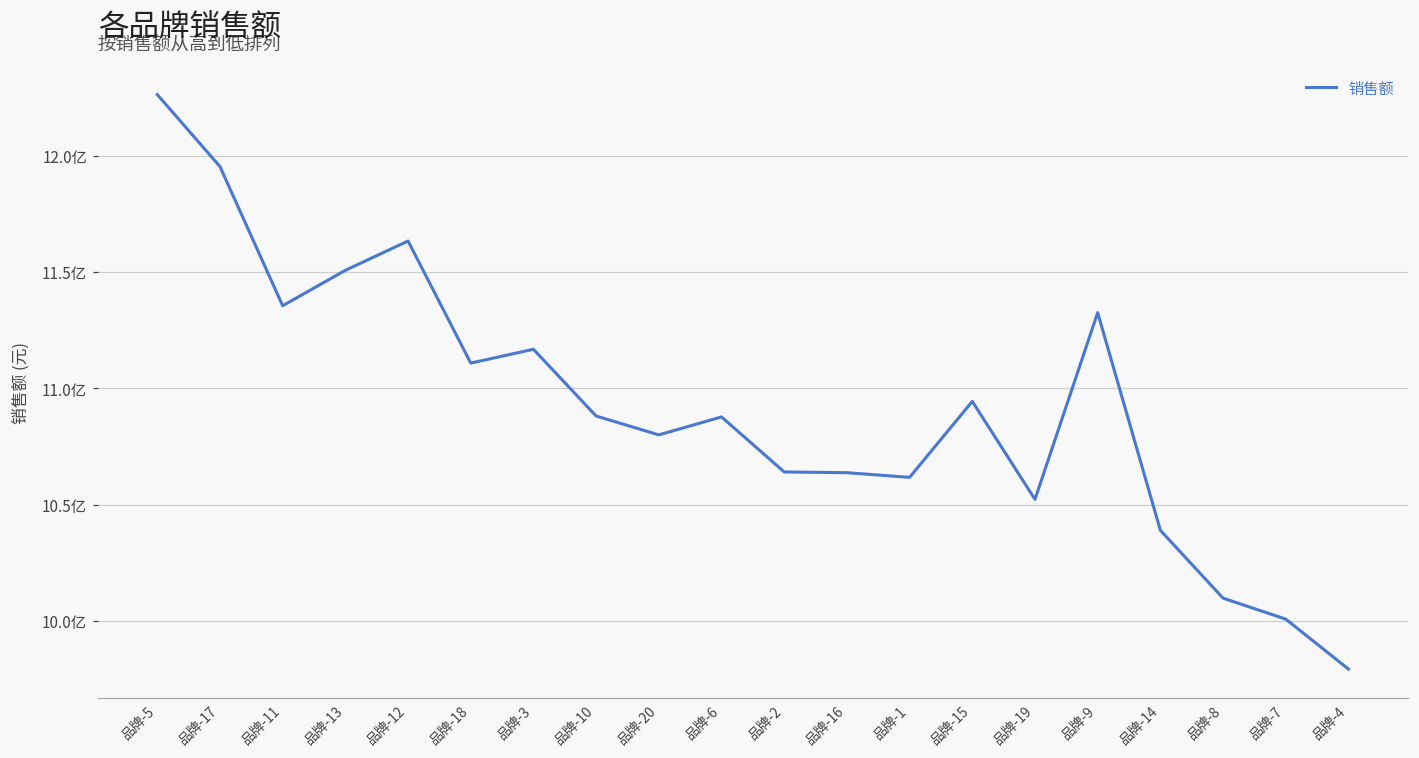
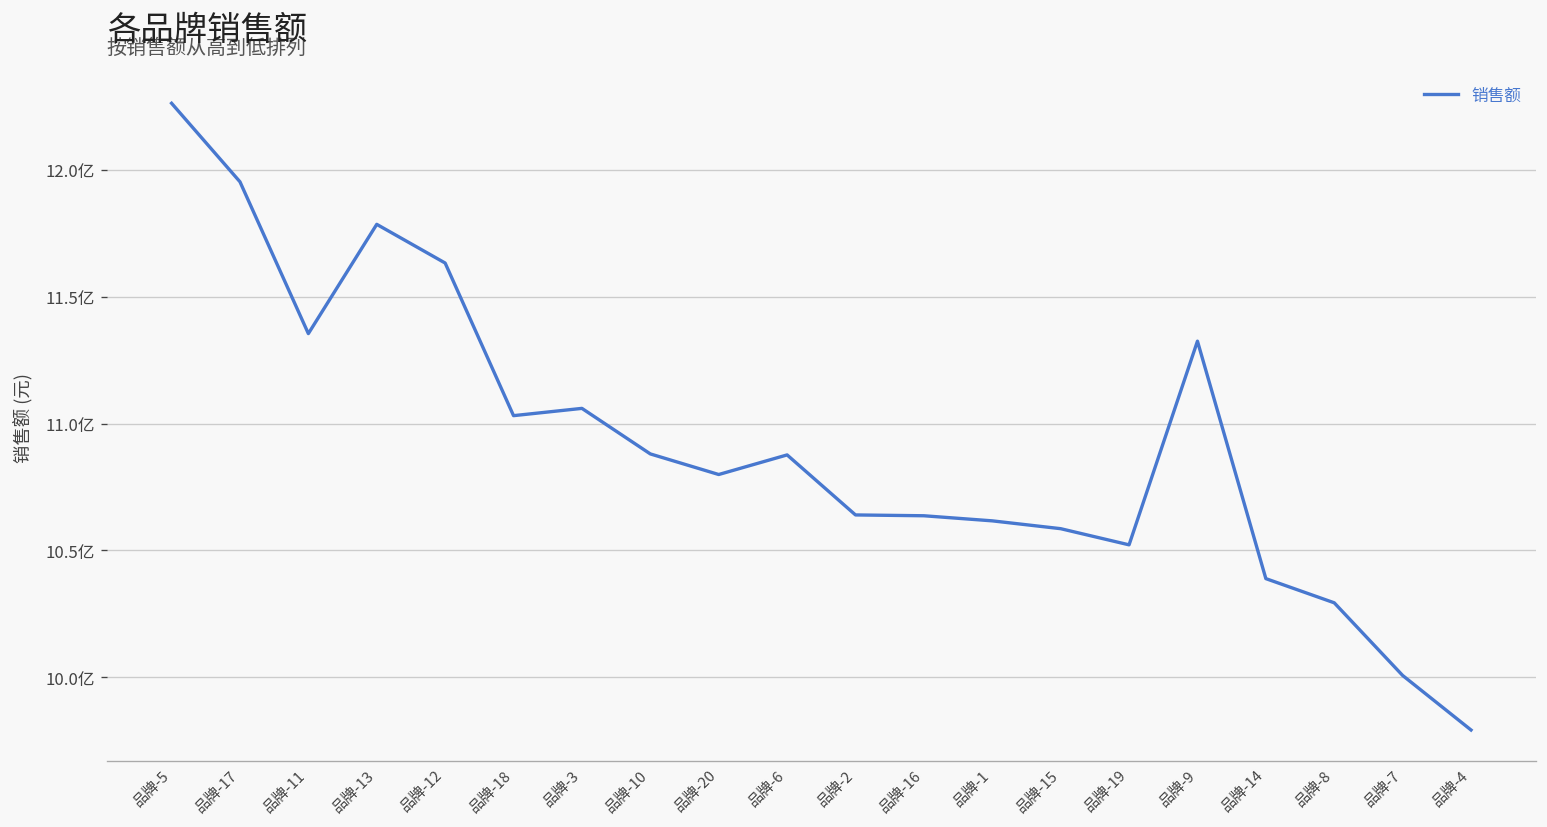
品牌-13: 11.51亿 -> 11.79亿
品牌-18: 11.11亿 -> 11.03亿
品牌-3: 11.17亿 -> 11.06亿
品牌-15: 10.94亿 -> 10.59亿
品牌-8: 10.10亿 -> 10.29亿
